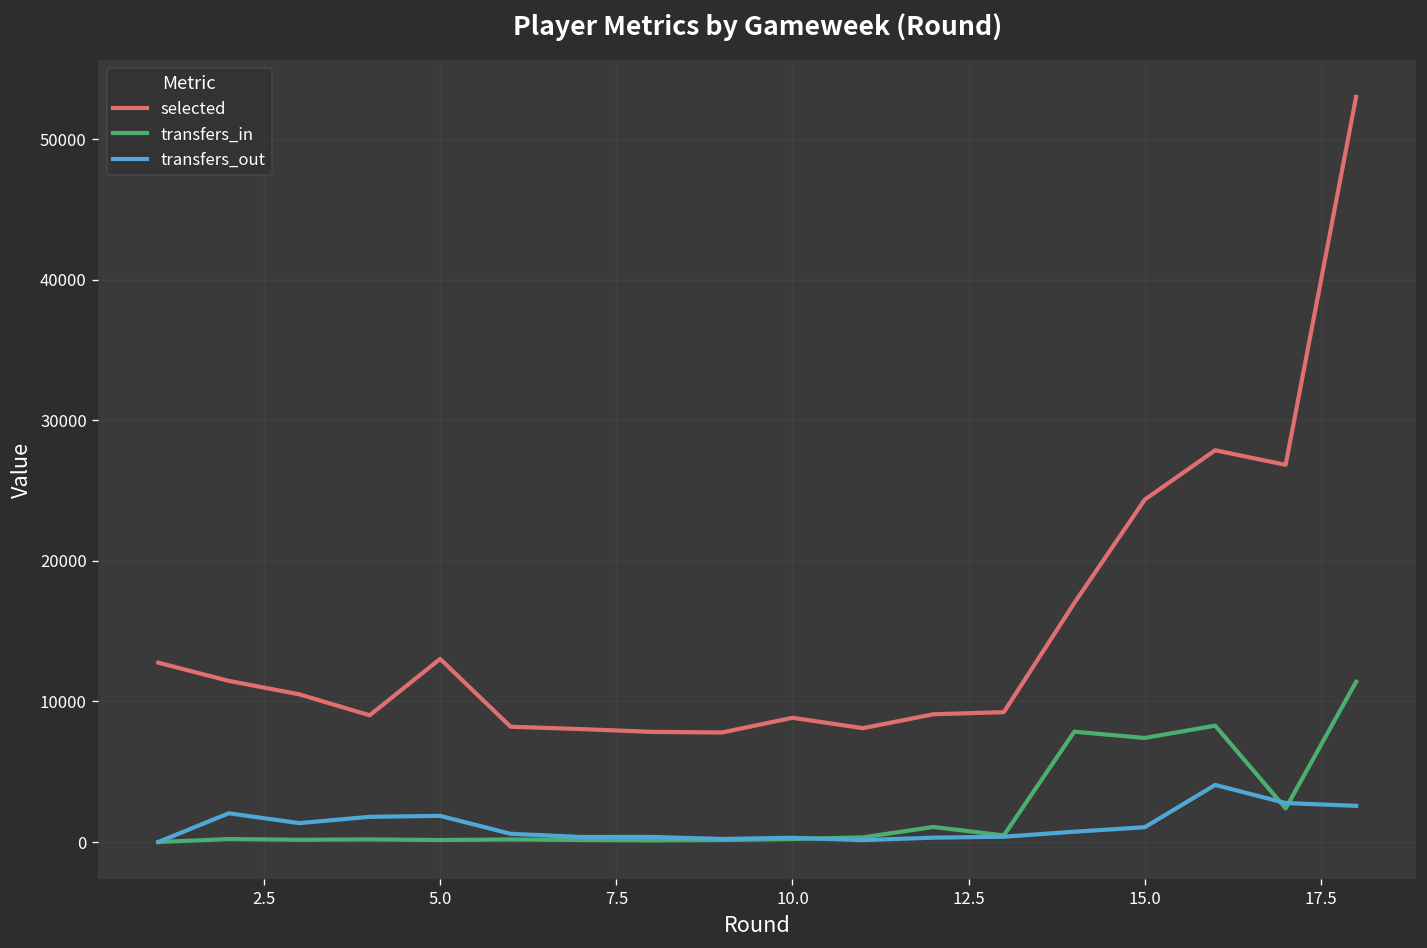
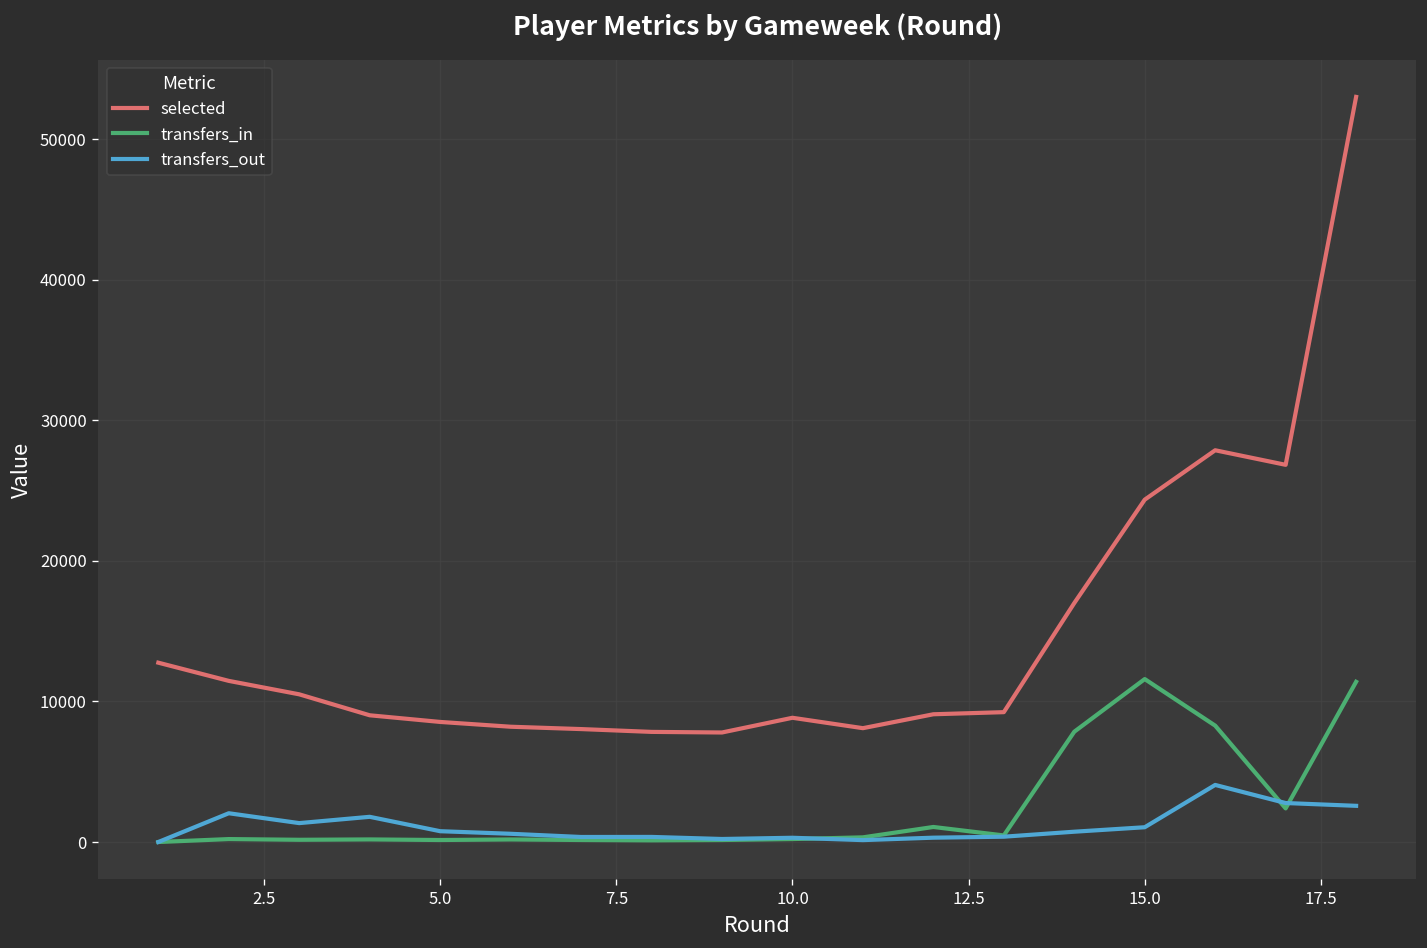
selected, 5.0: 13000 -> 8500
transfers_out, 5.0: 1900 -> 800
transfers_in, 15.0: 7400 -> 11600
